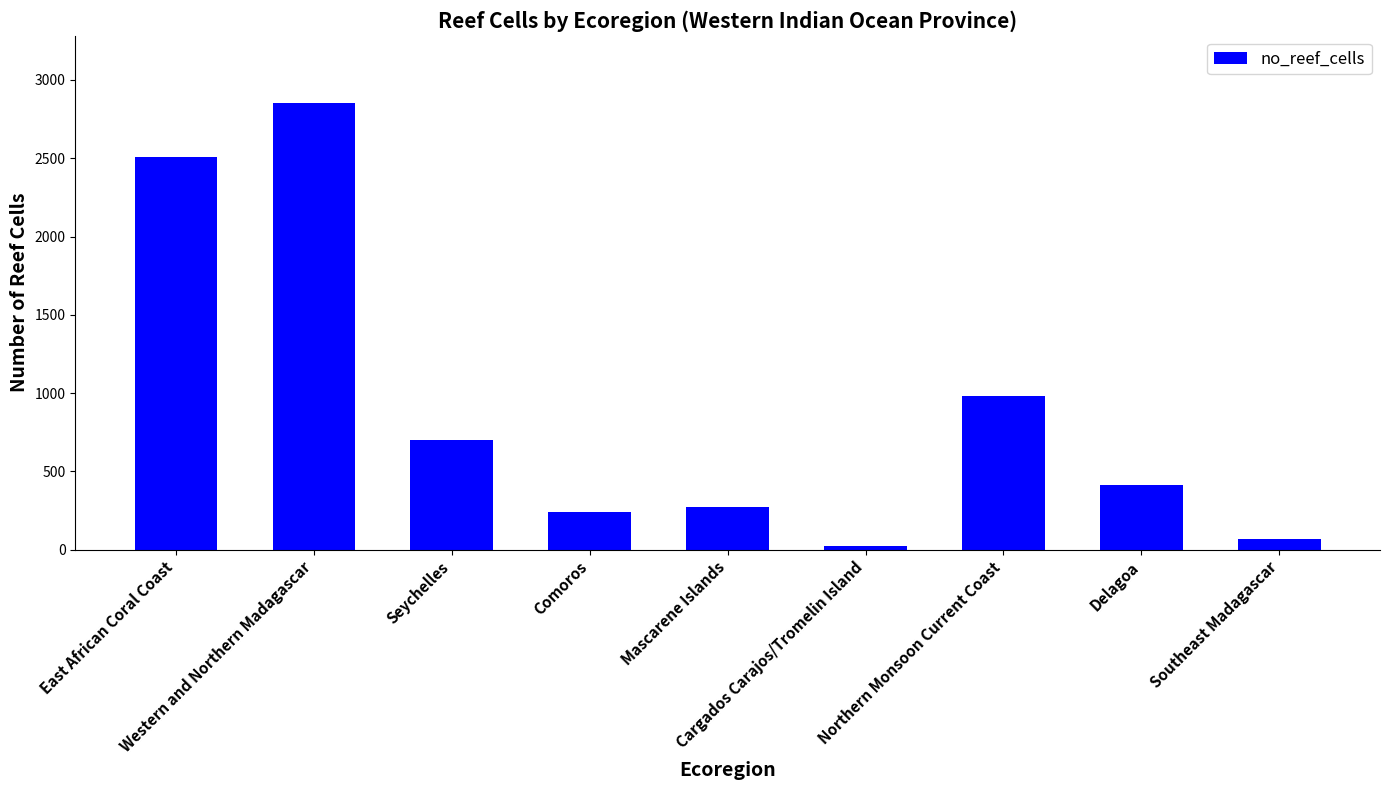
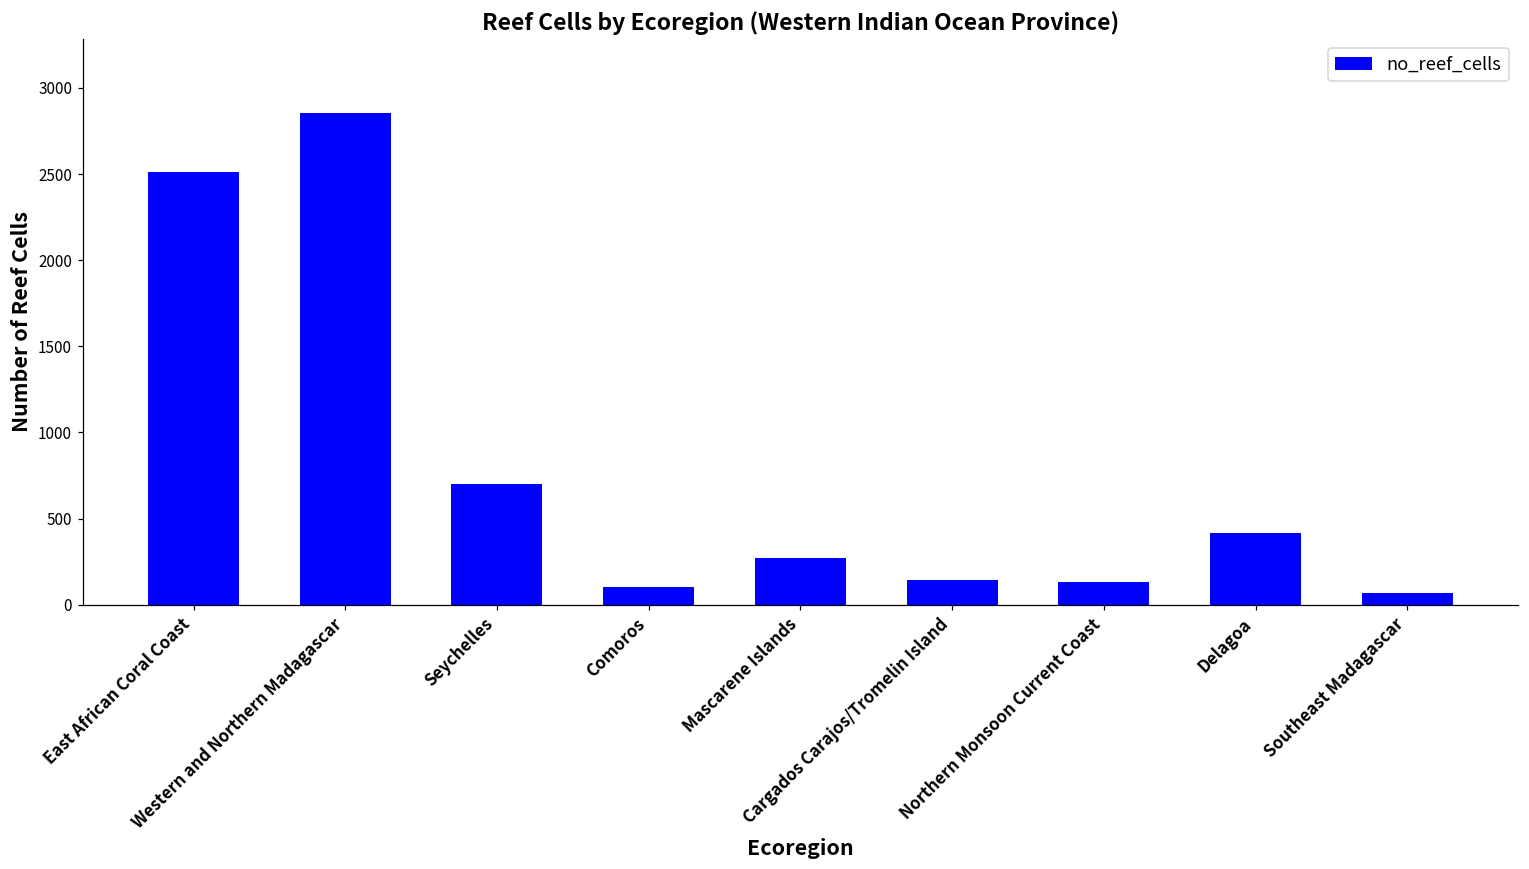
Comoros: 240 -> 100
Cargados Carajos/Tromelin Island: 30 -> 140
Northern Monsoon Current Coast: 980 -> 130
